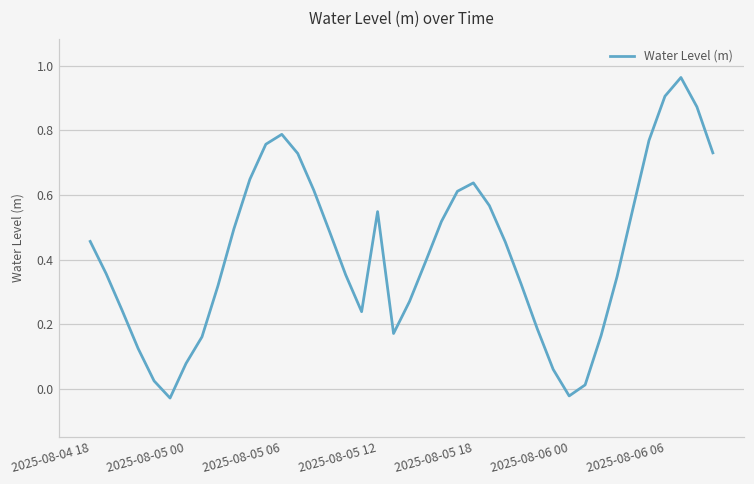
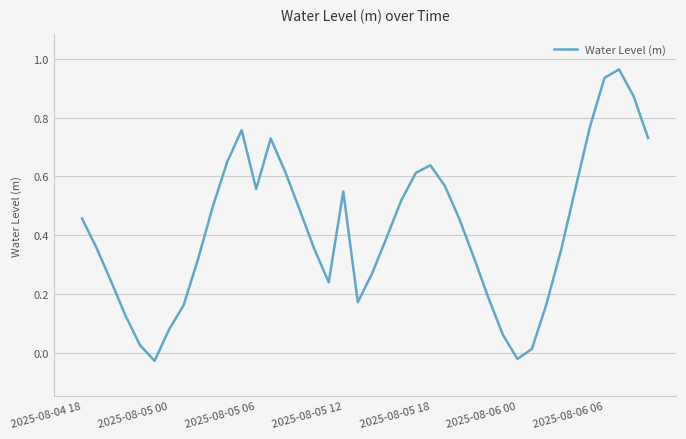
2025-08-05 06: 0.79 -> 0.56
2025-08-06 06: 0.91 -> 0.94
